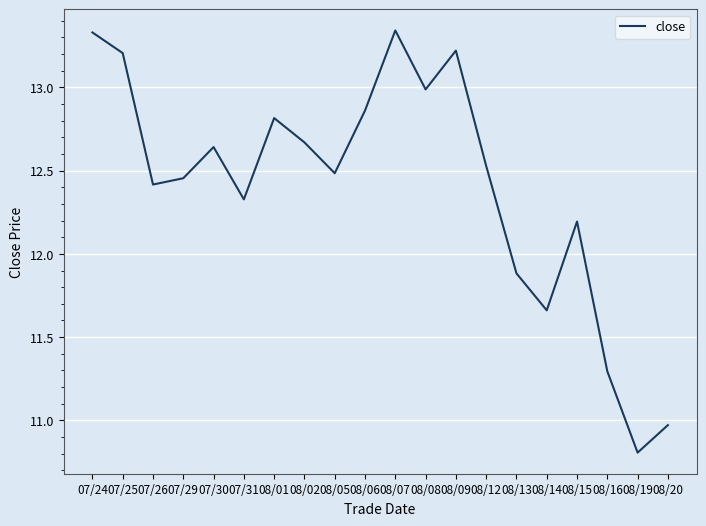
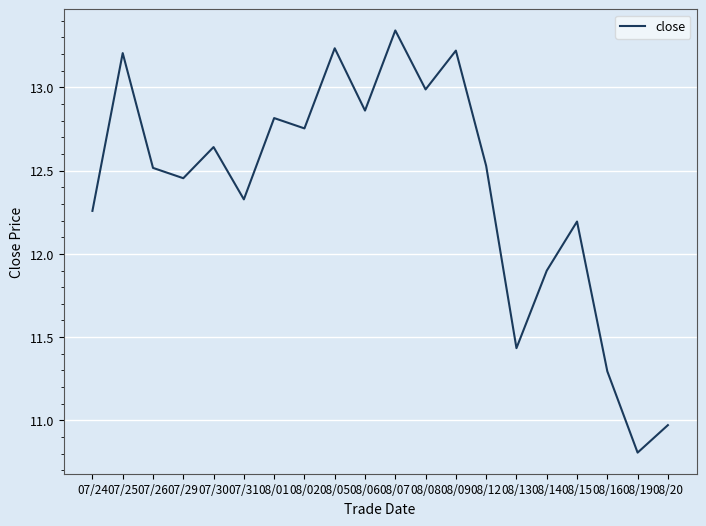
07/24: 13.33 -> 12.26
07/26: 12.42 -> 12.52
08/02: 12.67 -> 12.75
08/05: 12.48 -> 13.23
08/13: 11.88 -> 11.43
08/14: 11.66 -> 11.90
